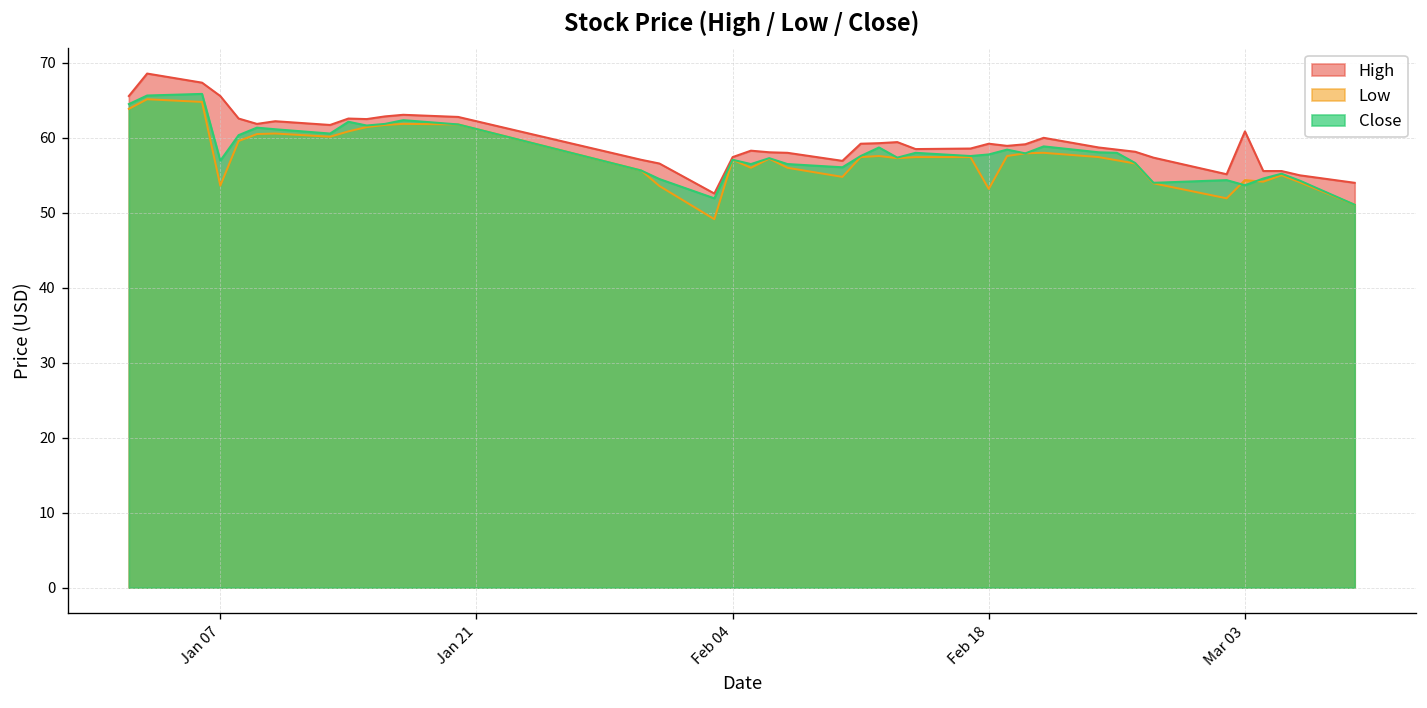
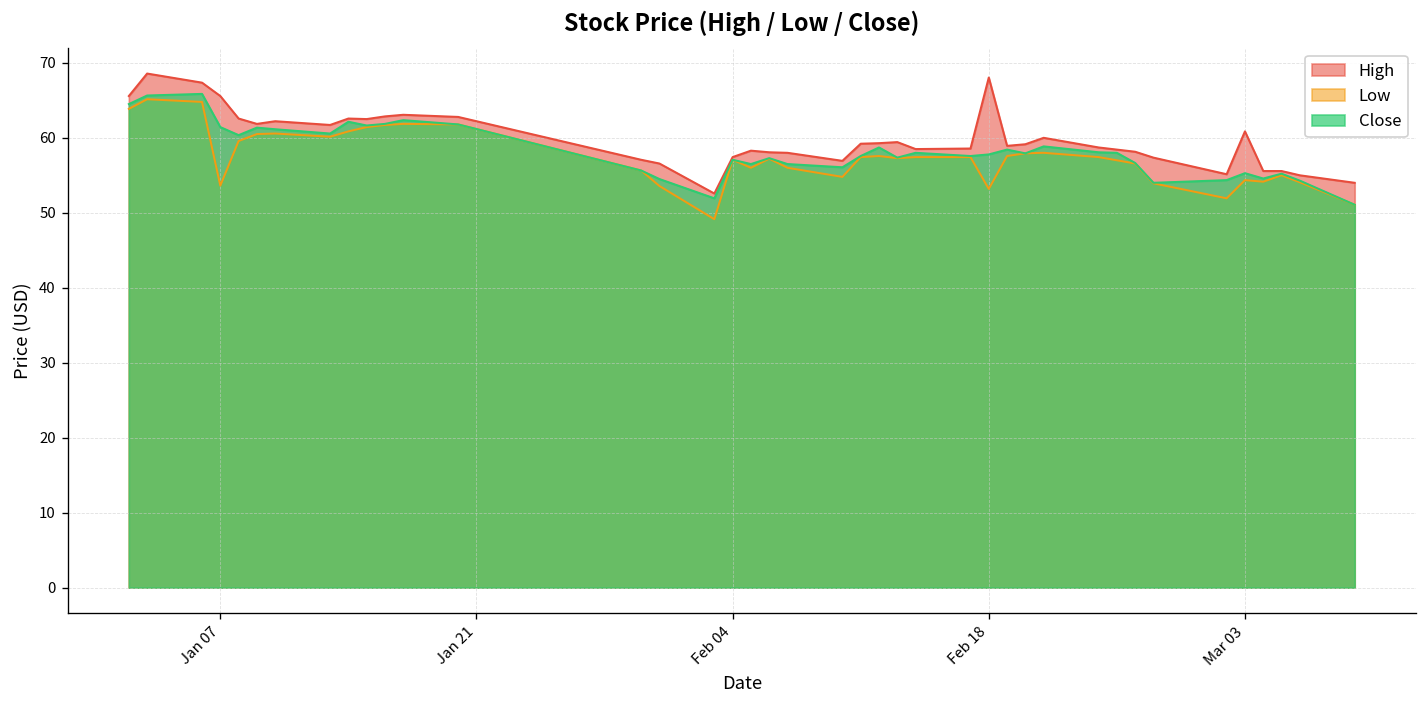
Close, Jan 07: 57 -> 61
High, Feb 18: 59 -> 68
Close, Mar 03: 54 -> 55
